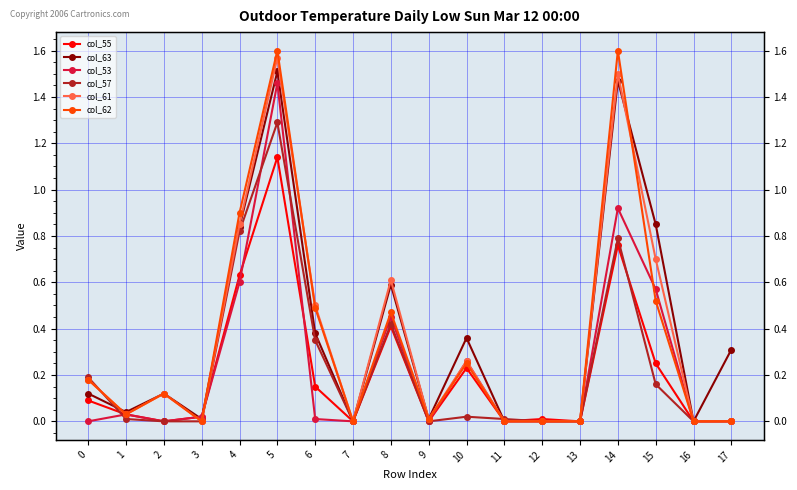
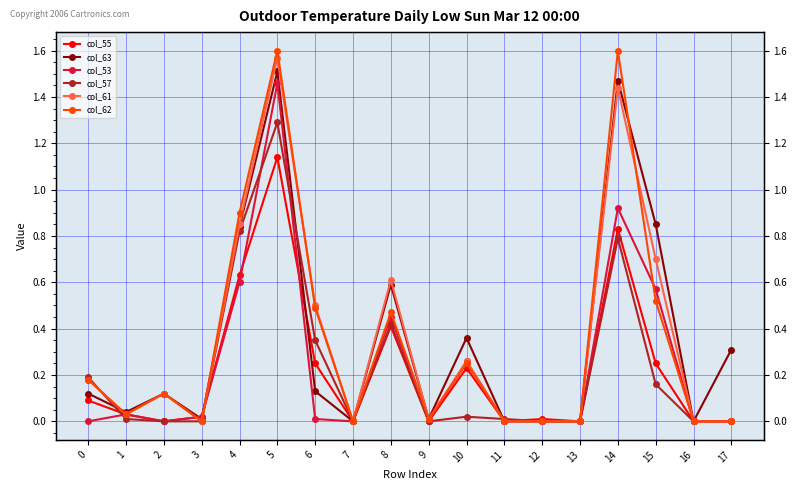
col_55, 6: 0.15 -> 0.25
col_63, 6: 0.38 -> 0.13
col_55, 14: 0.76 -> 0.83
col_61, 14: 1.50 -> 1.44
